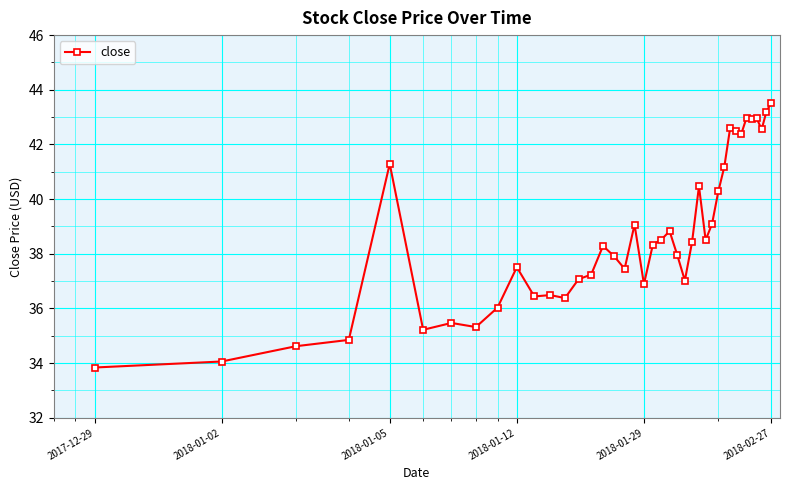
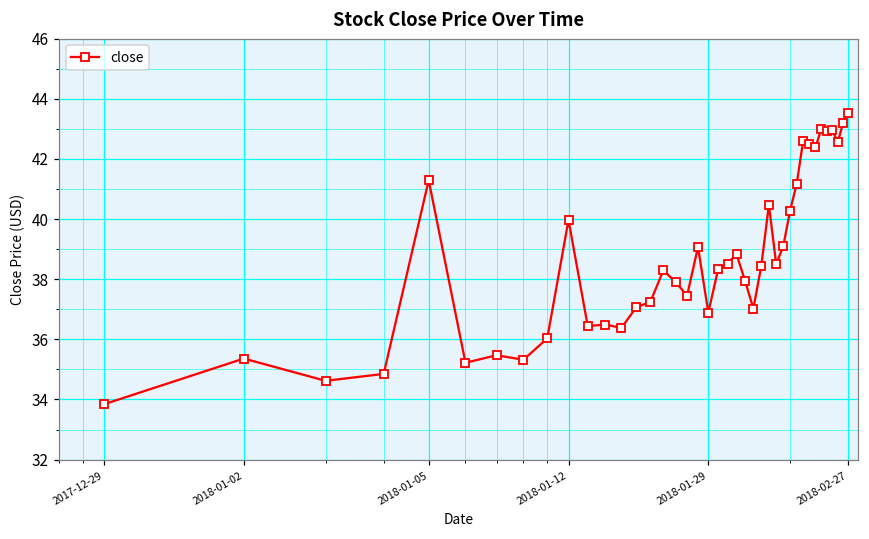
2018-01-02: 34.1 -> 35.4
2018-01-12: 37.5 -> 40.0
